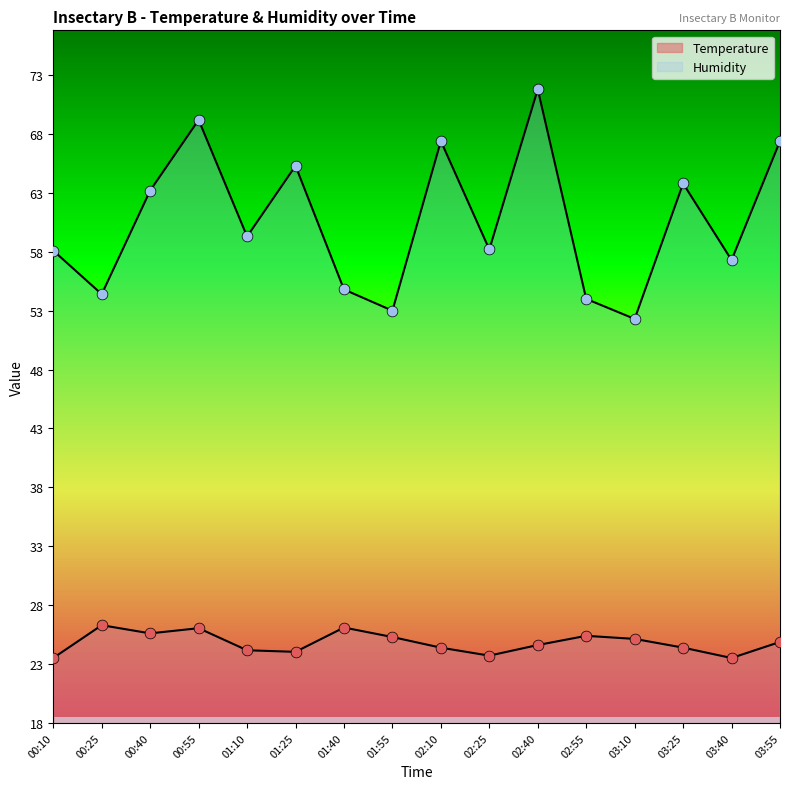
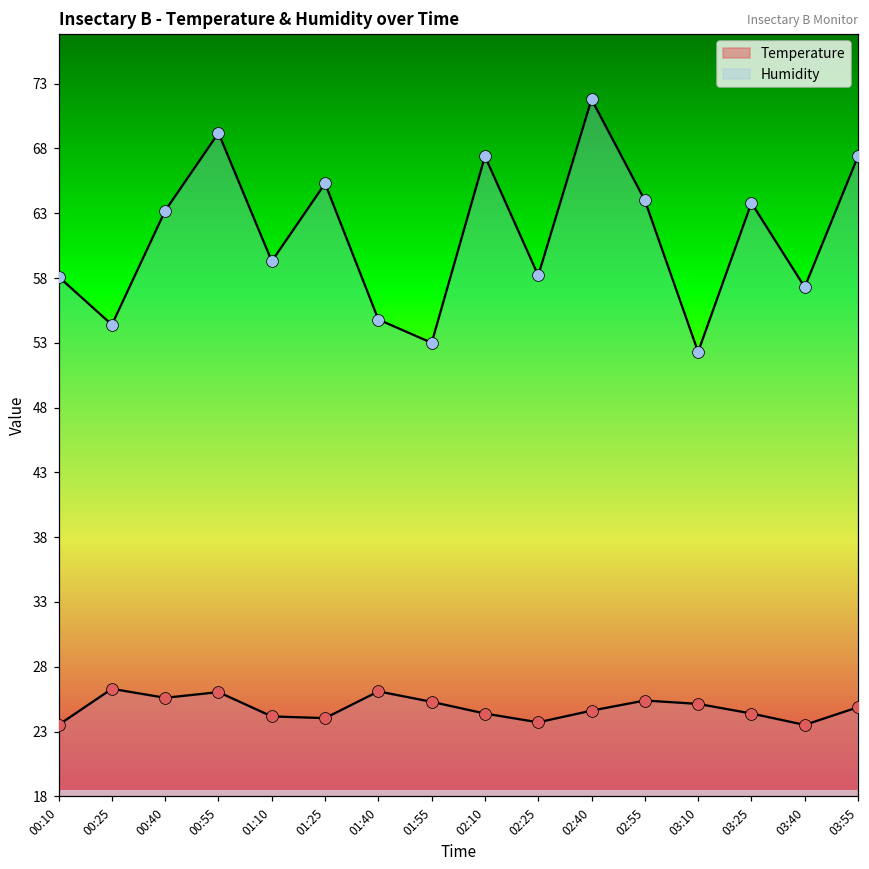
Humidity, 02:55: 54 -> 64
